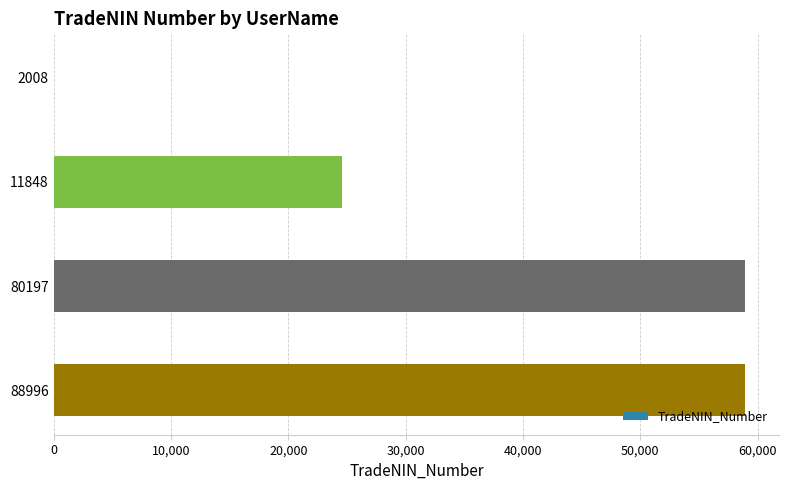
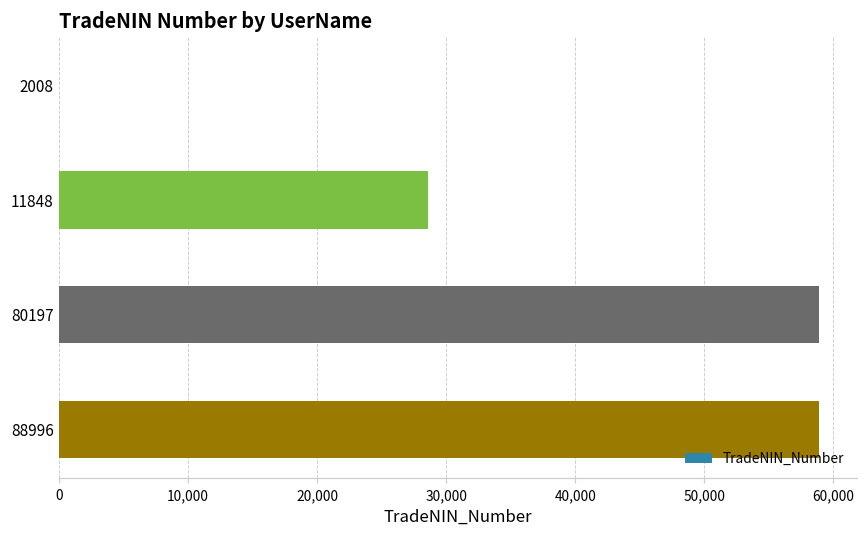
11848: 24,600 -> 28,600
